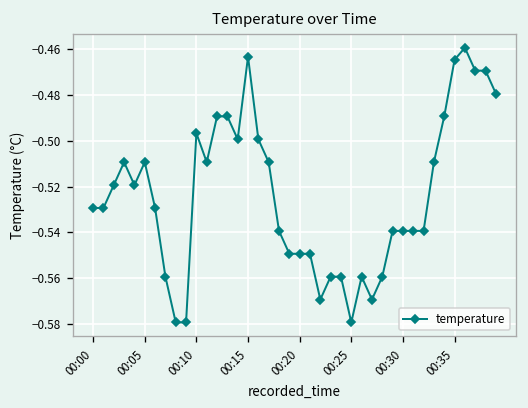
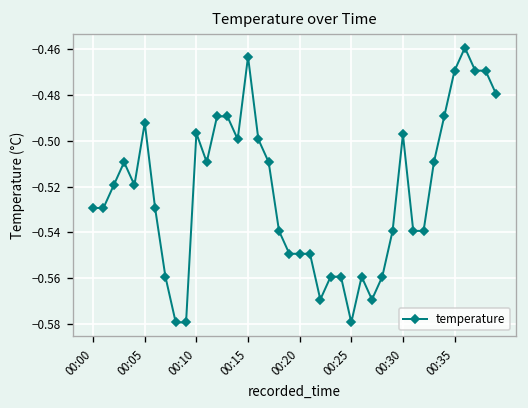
00:05: -0.509 -> -0.492
00:30: -0.539 -> -0.497
00:35: -0.465 -> -0.469
